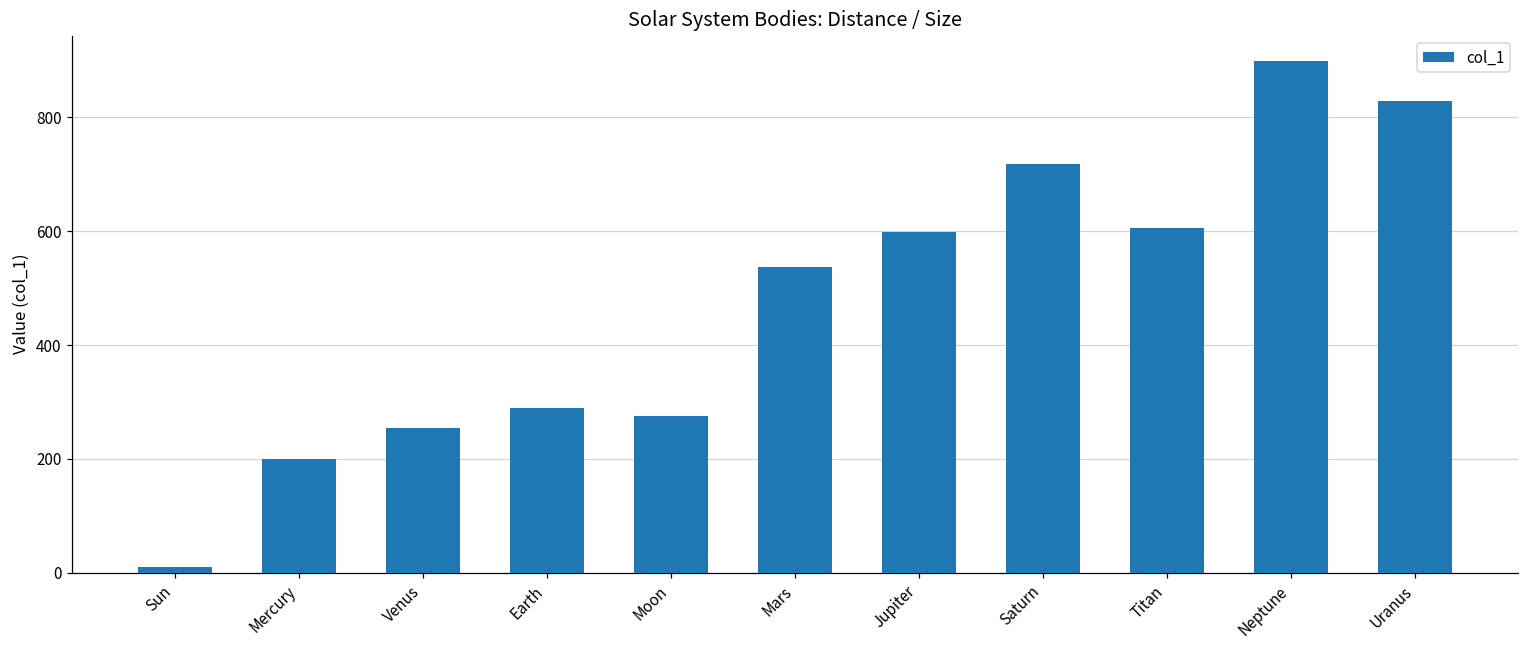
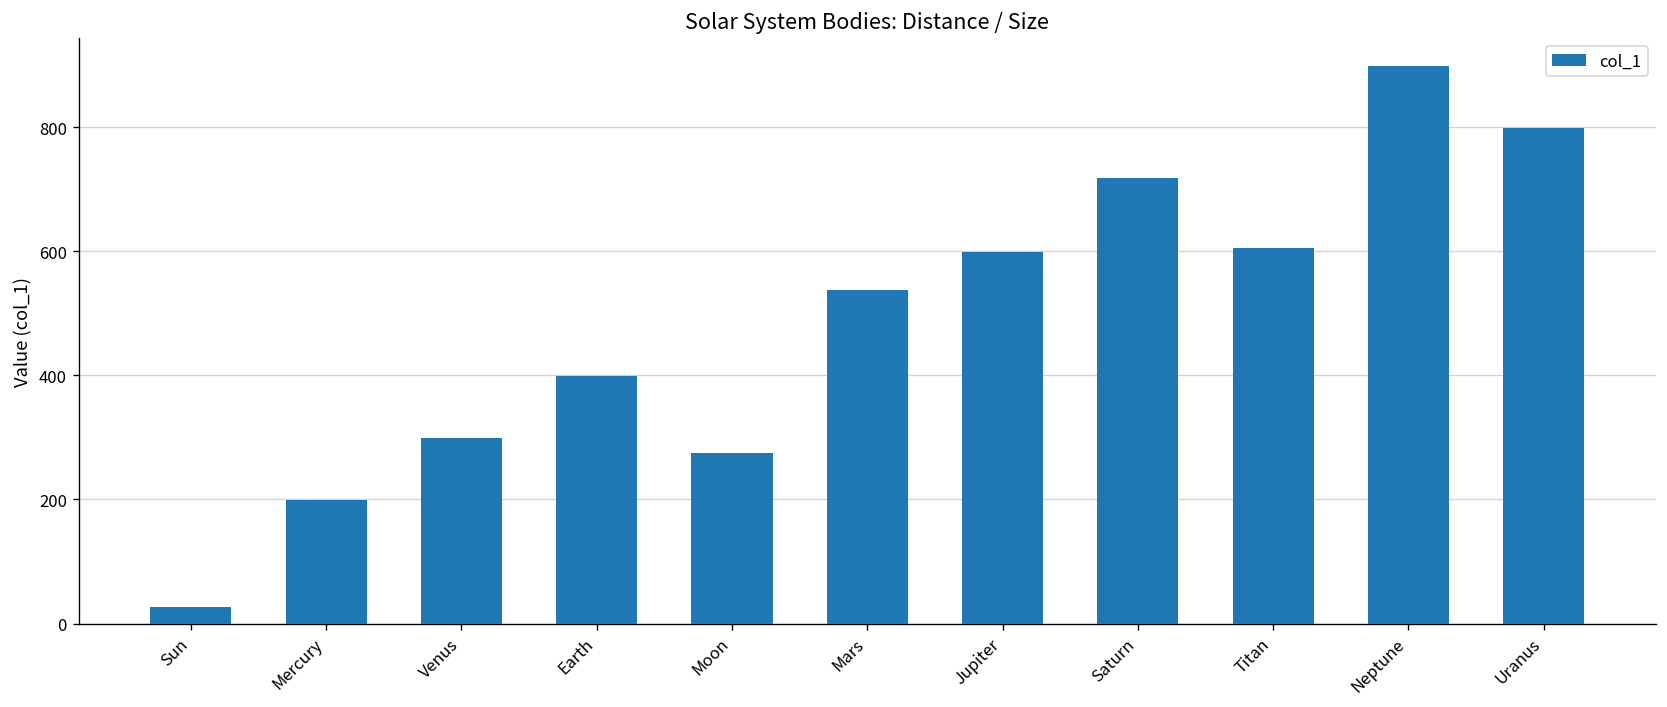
Sun: 10 -> 30
Venus: 250 -> 300
Earth: 290 -> 400
Uranus: 830 -> 800
